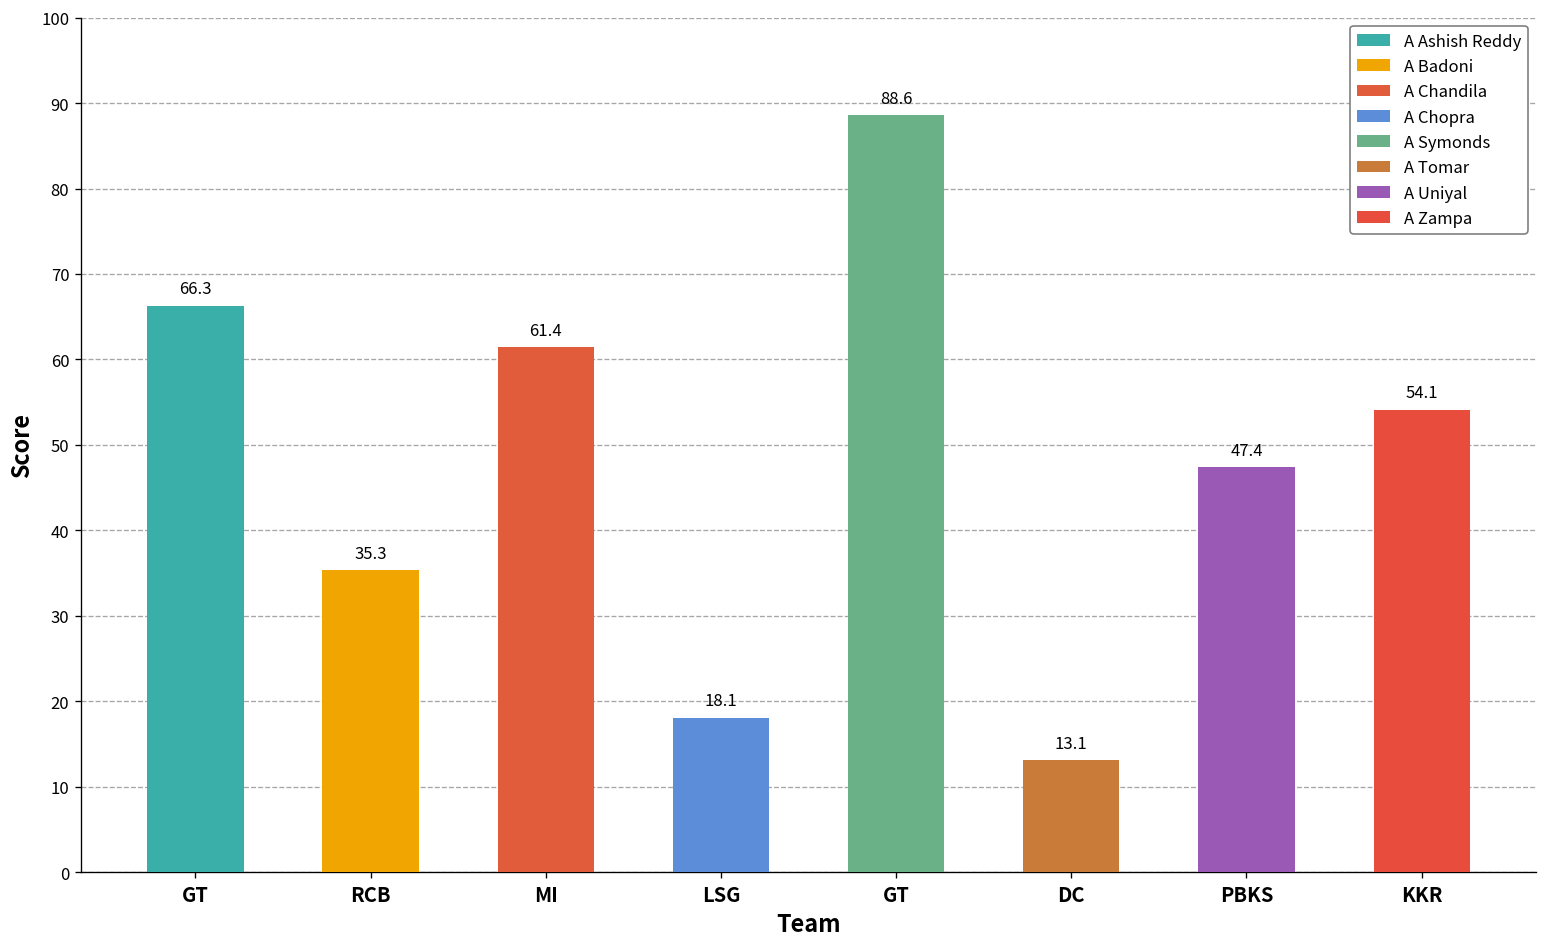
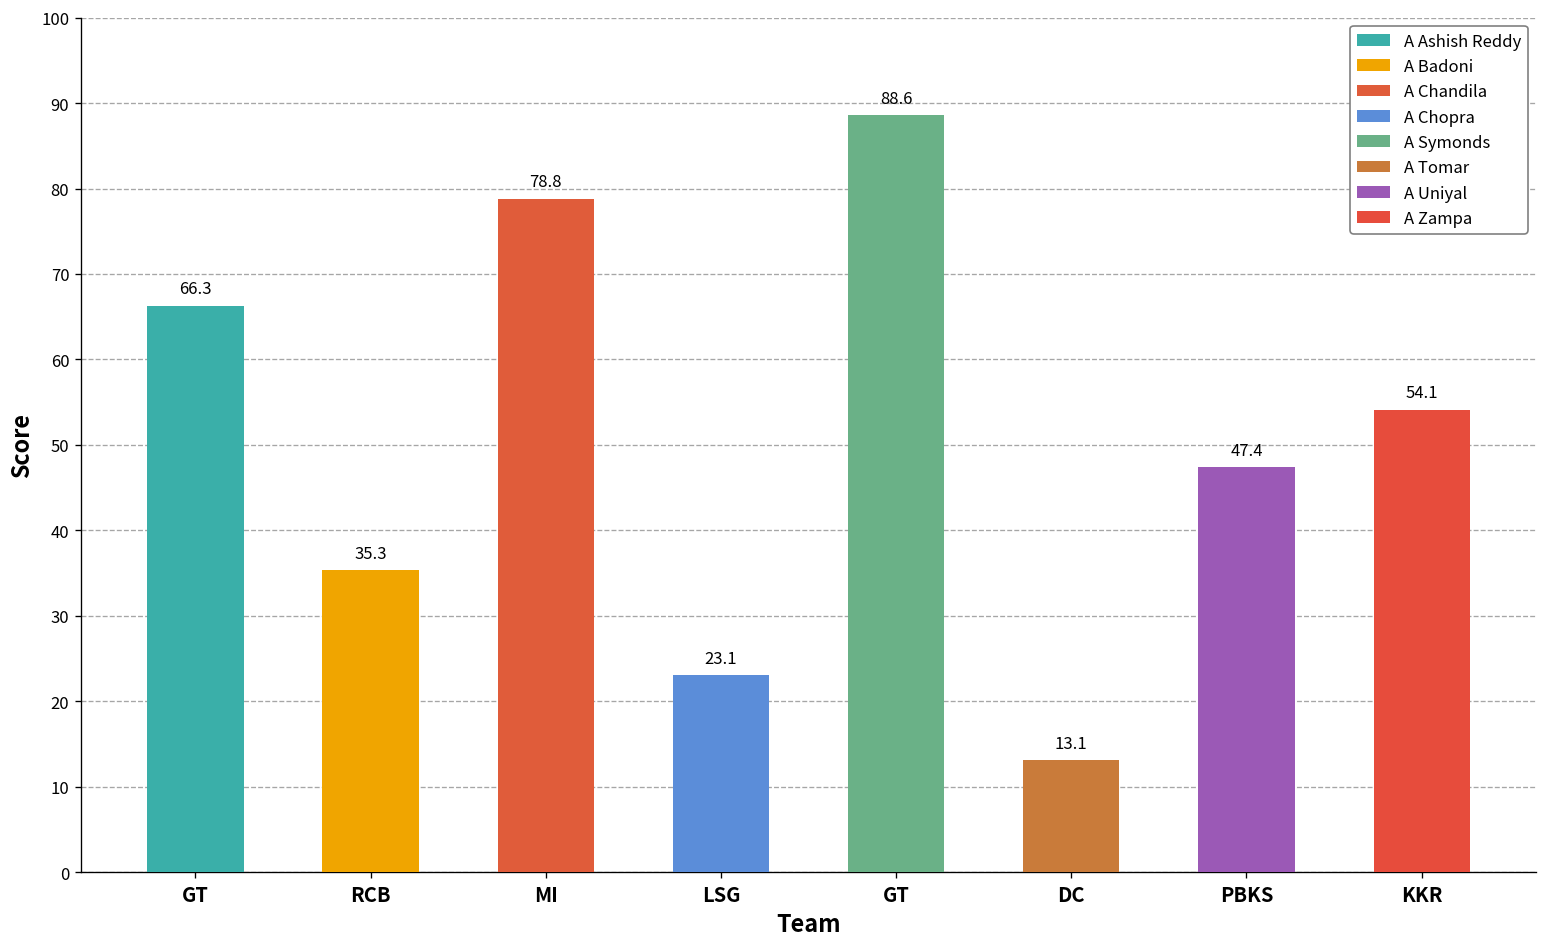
MI: 61.4 -> 78.8
LSG: 18.1 -> 23.1
